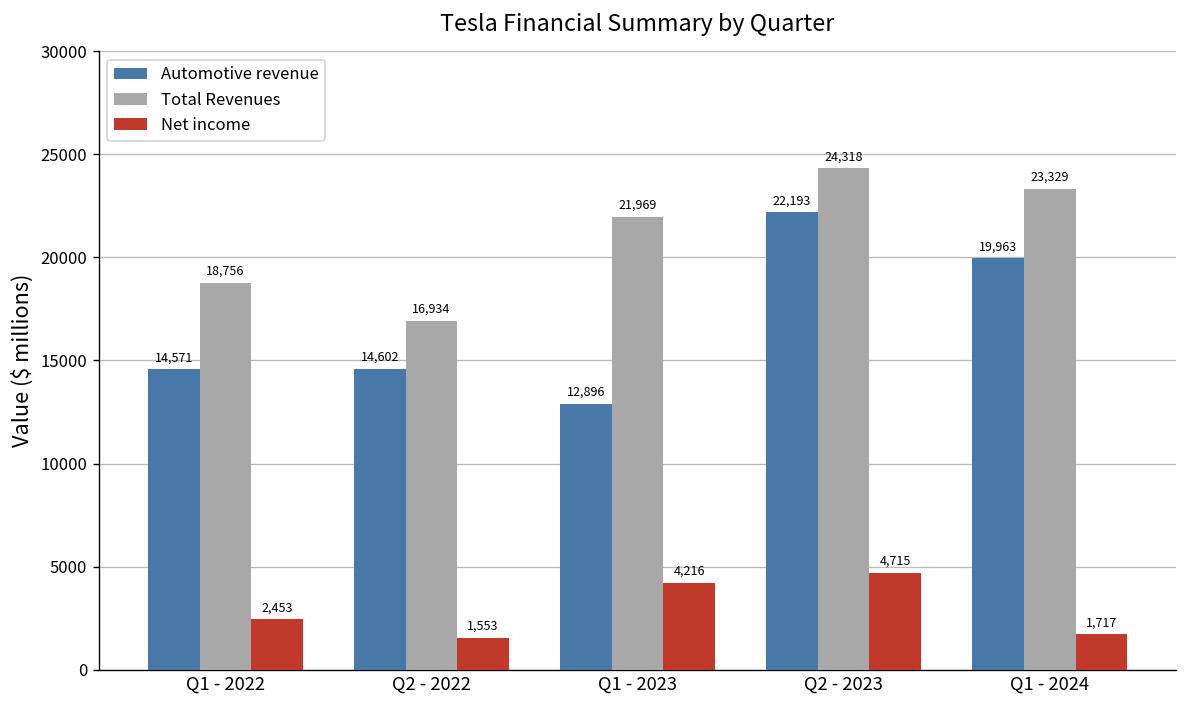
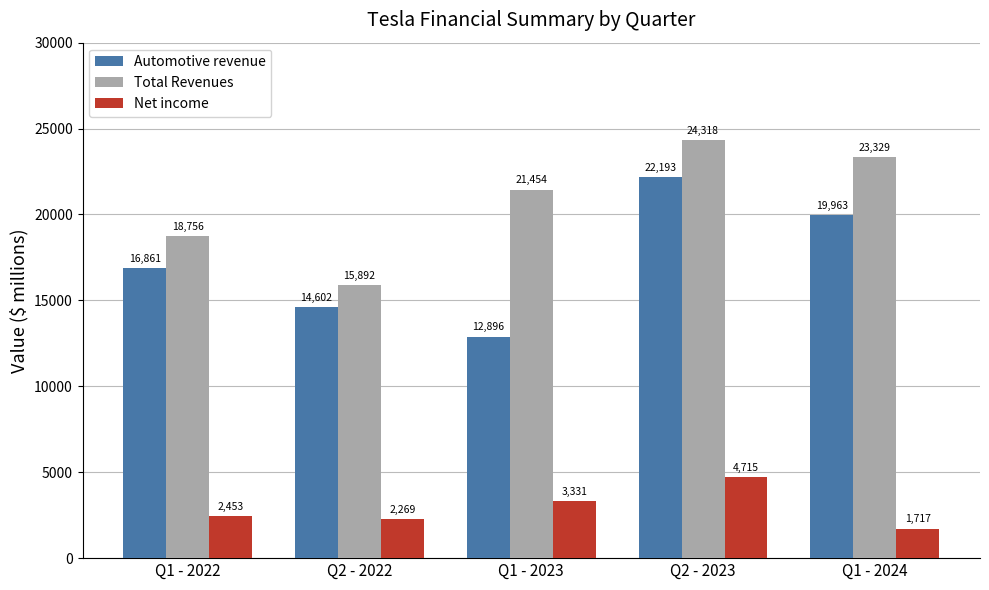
Automotive revenue, Q1 - 2022: 14,571 -> 16,861
Total Revenues, Q2 - 2022: 16,934 -> 15,892
Net income, Q2 - 2022: 1,553 -> 2,269
Total Revenues, Q1 - 2023: 21,969 -> 21,454
Net income, Q1 - 2023: 4,216 -> 3,331
